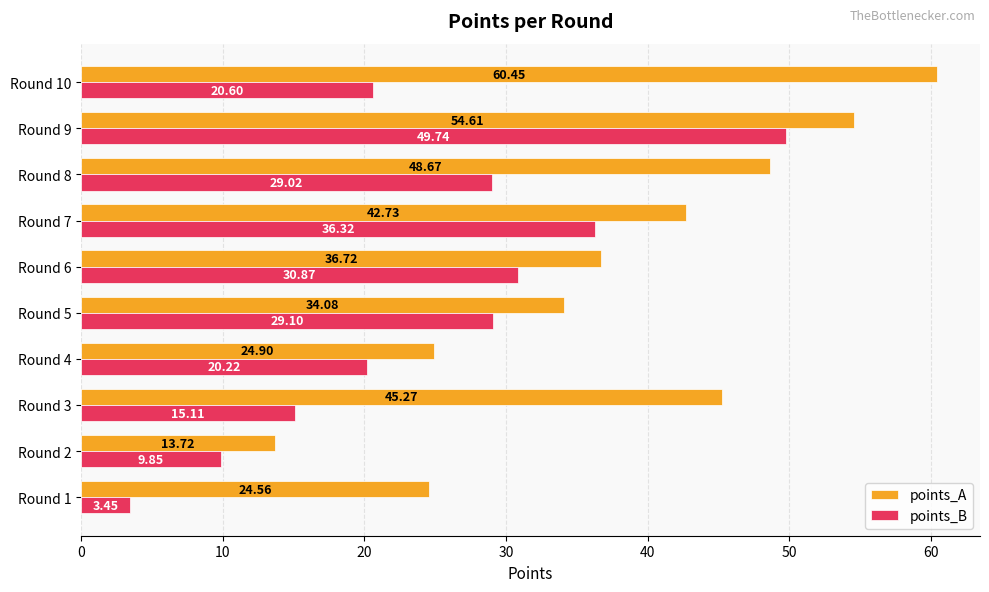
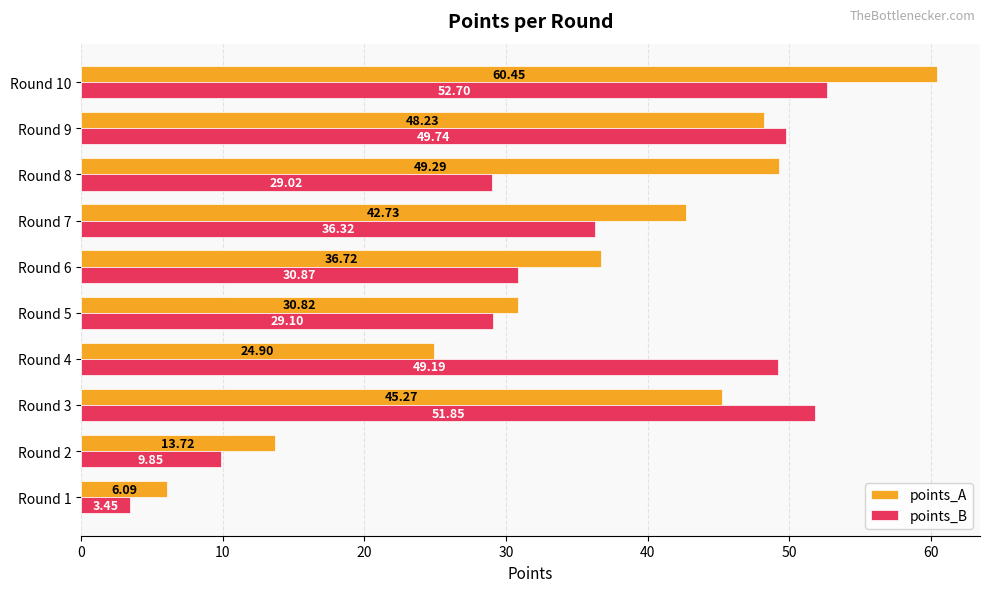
points_B, Round 10: 20.60 -> 52.70
points_A, Round 9: 54.61 -> 48.23
points_A, Round 8: 48.67 -> 49.29
points_A, Round 5: 34.08 -> 30.82
points_B, Round 4: 20.22 -> 49.19
points_B, Round 3: 15.11 -> 51.85
points_A, Round 1: 24.56 -> 6.09
